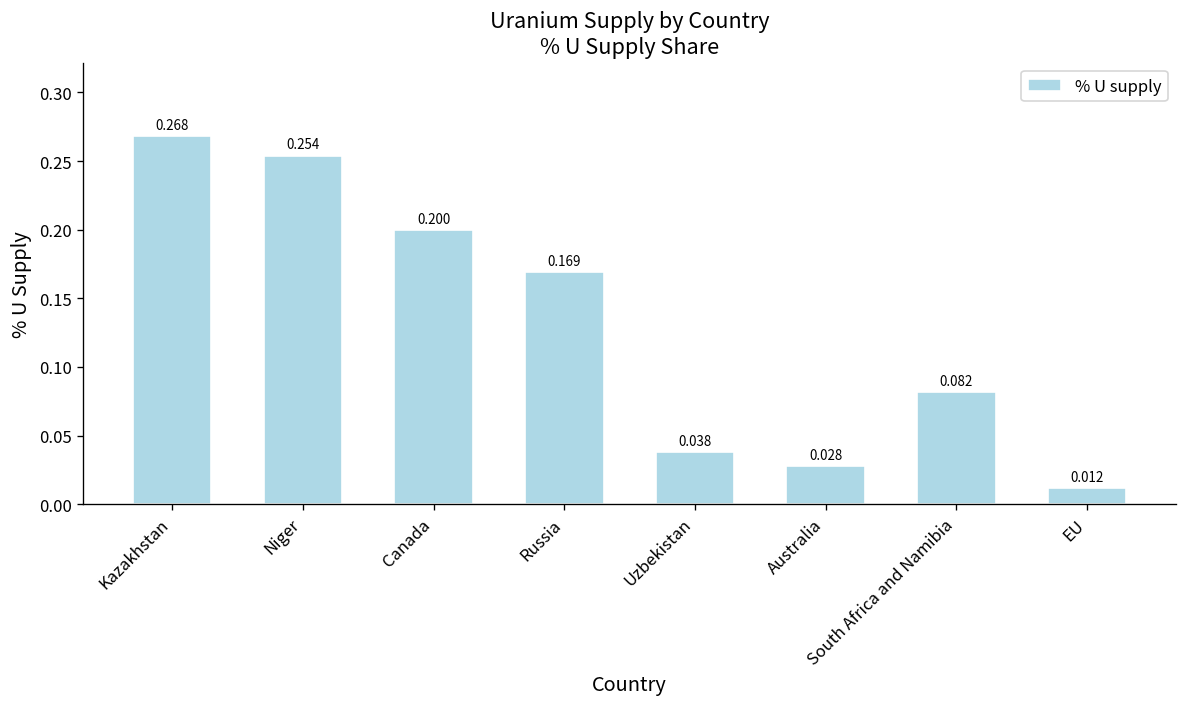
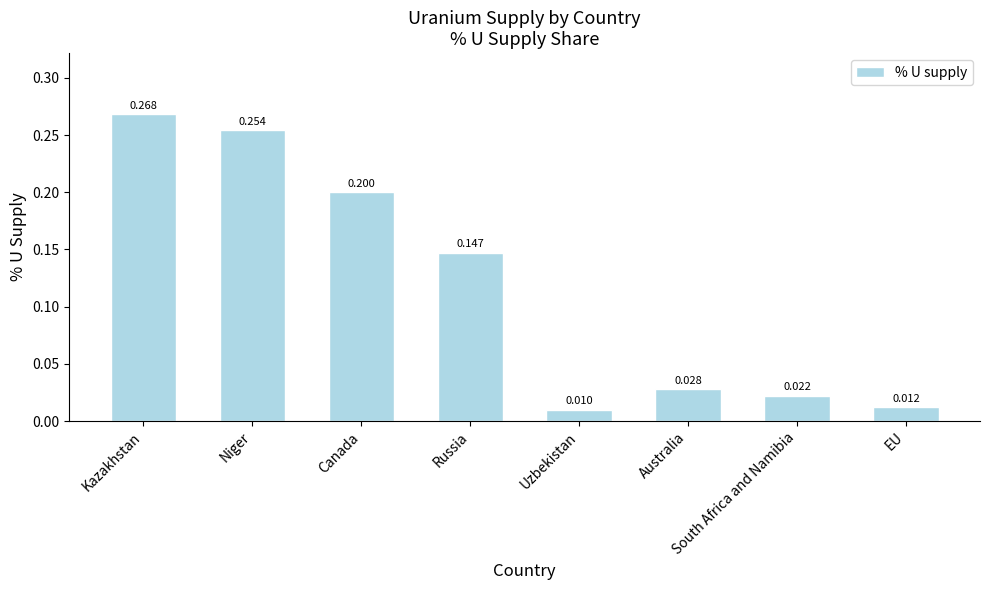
Russia: 0.169 -> 0.147
Uzbekistan: 0.038 -> 0.010
South Africa and Namibia: 0.082 -> 0.022
